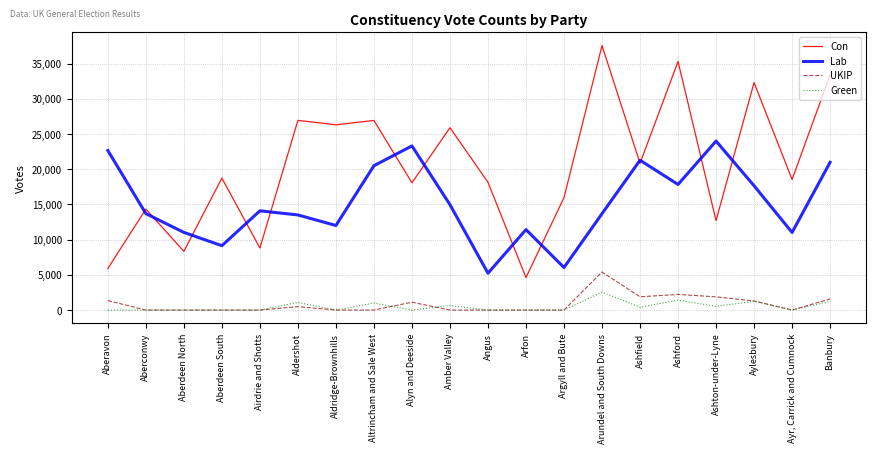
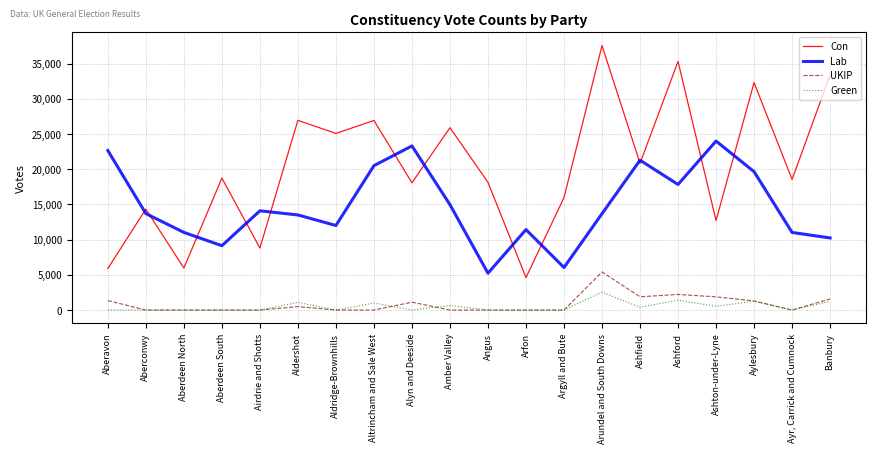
Con, Aberdeen North: 8,000 -> 6,000
Con, Aldridge-Brownhills: 26,000 -> 25,000
Lab, Aylesbury: 18,000 -> 20,000
Lab, Banbury: 21,000 -> 10,000
